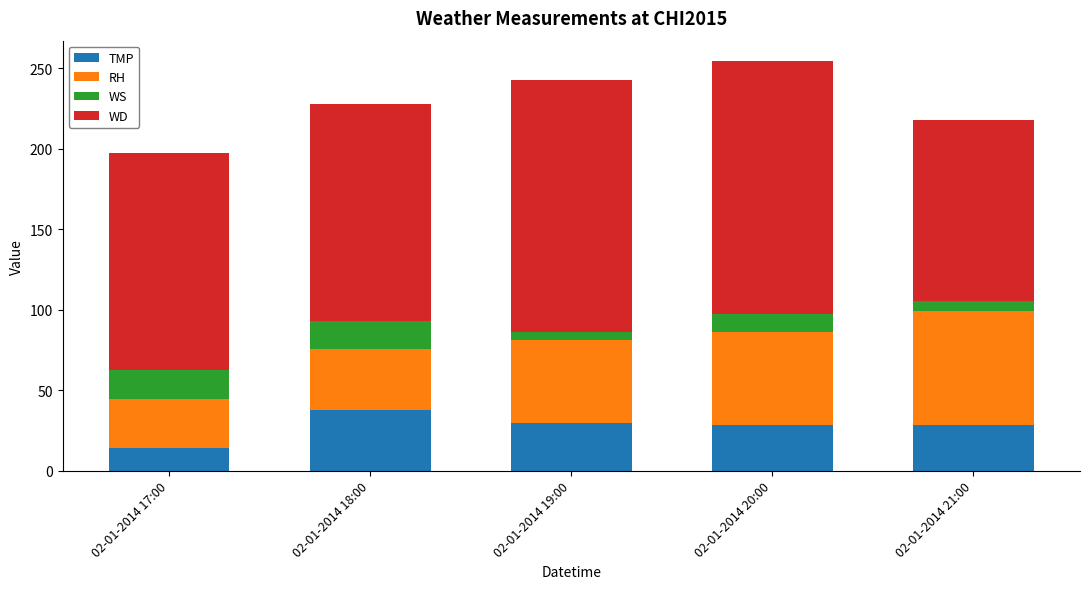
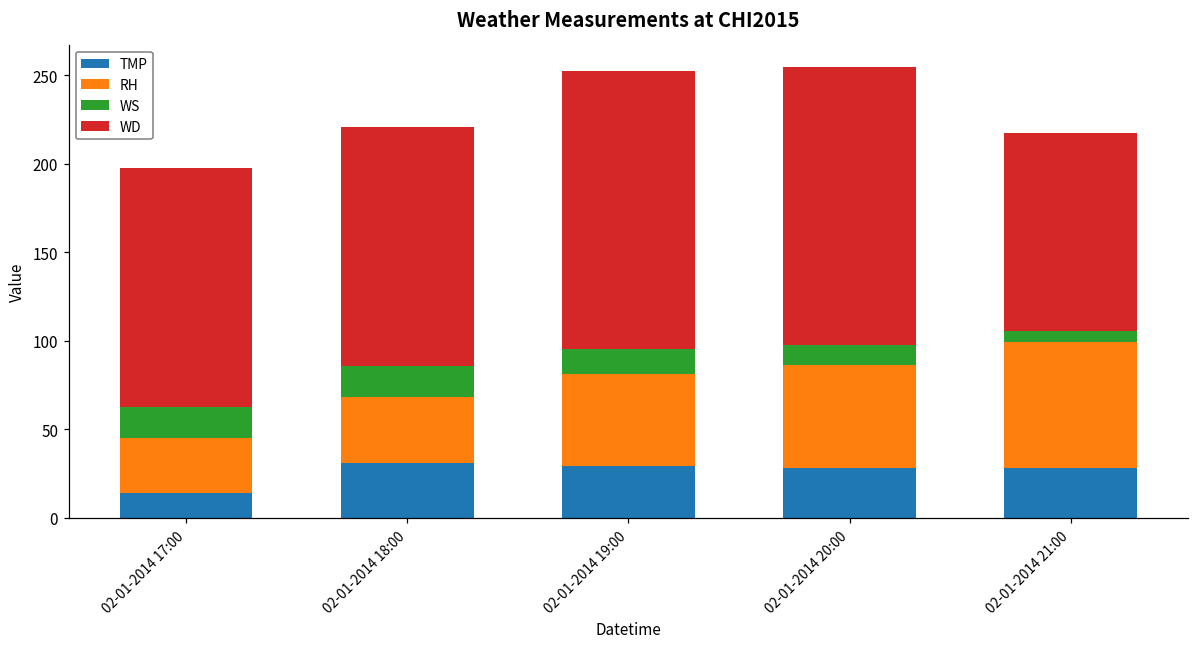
TMP, 02-01-2014 18:00: 38 -> 31
WS, 02-01-2014 19:00: 5 -> 14
